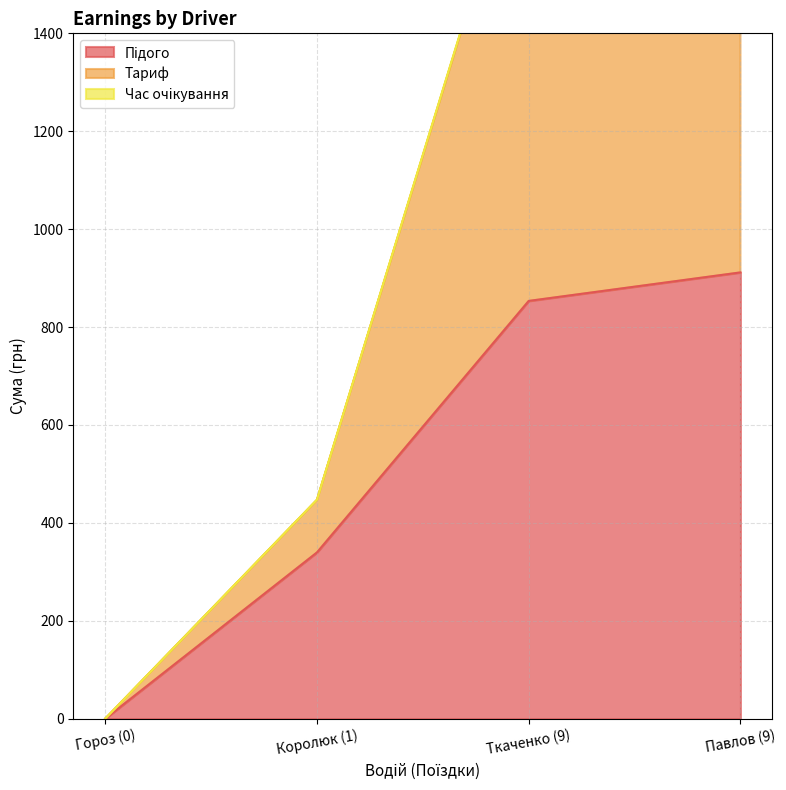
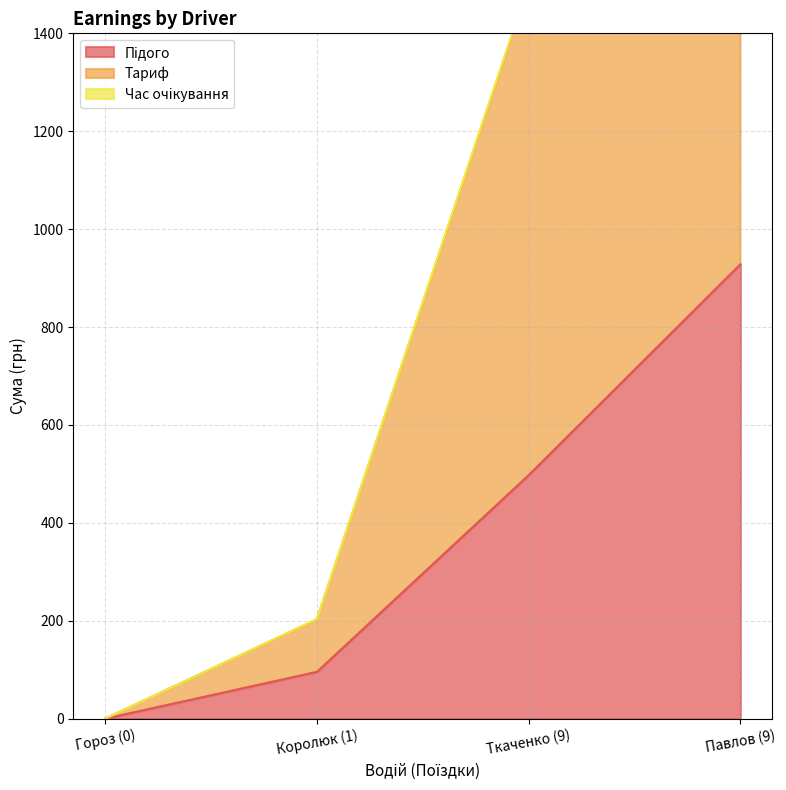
Підого, Королюк (1): 340 -> 100
Підого, Ткаченко (9): 850 -> 500
Підого, Павлов (9): 910 -> 930
